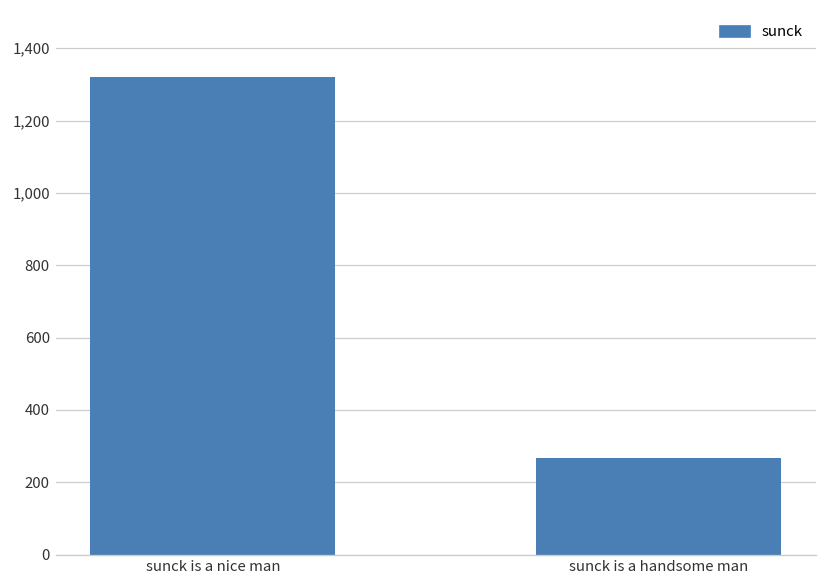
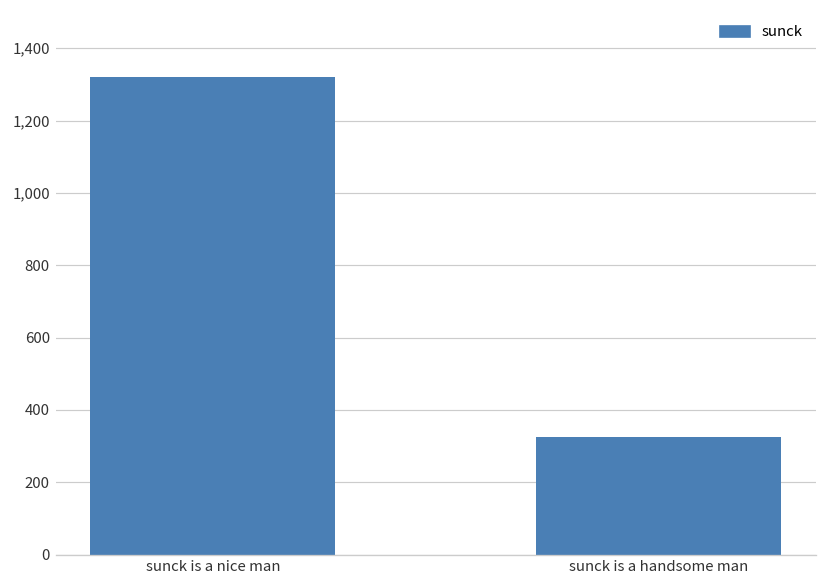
sunck is a handsome man: 270 -> 320
